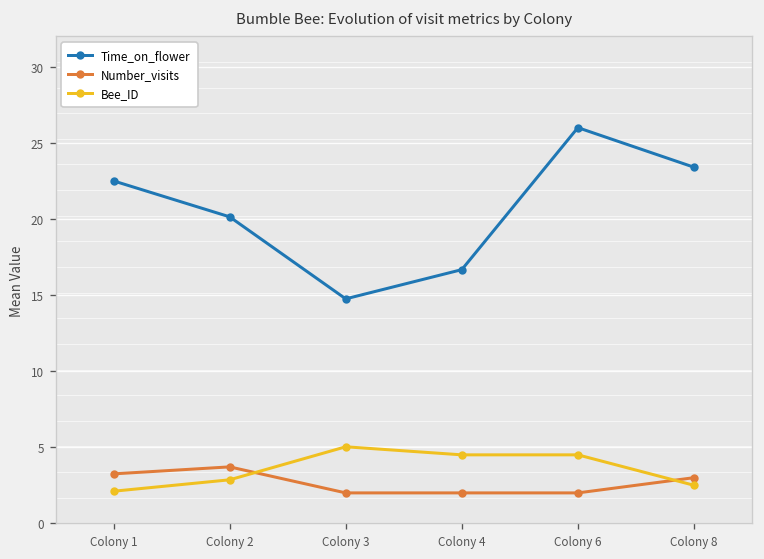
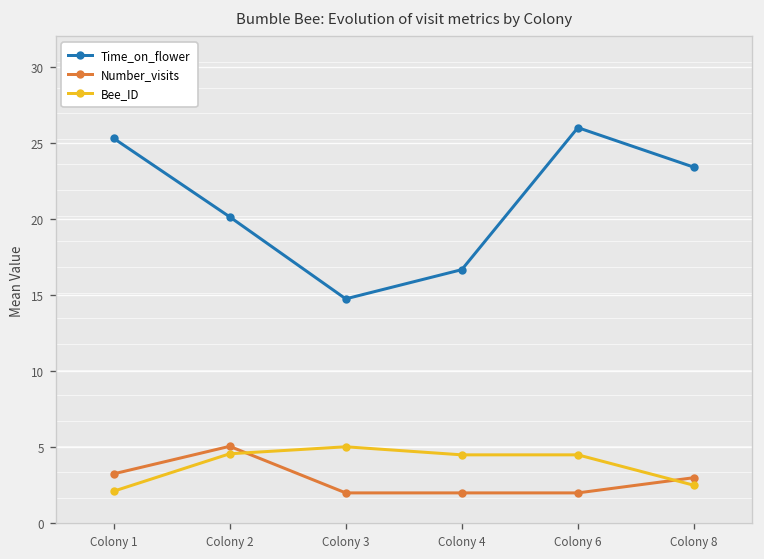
Time_on_flower, Colony 1: 22.5 -> 25.3
Number_visits, Colony 2: 3.7 -> 5.1
Bee_ID, Colony 2: 2.9 -> 4.6
